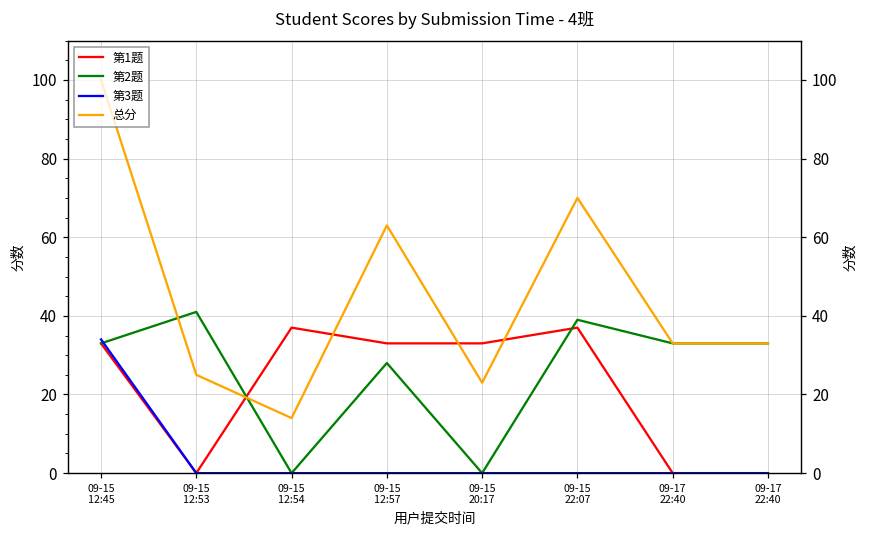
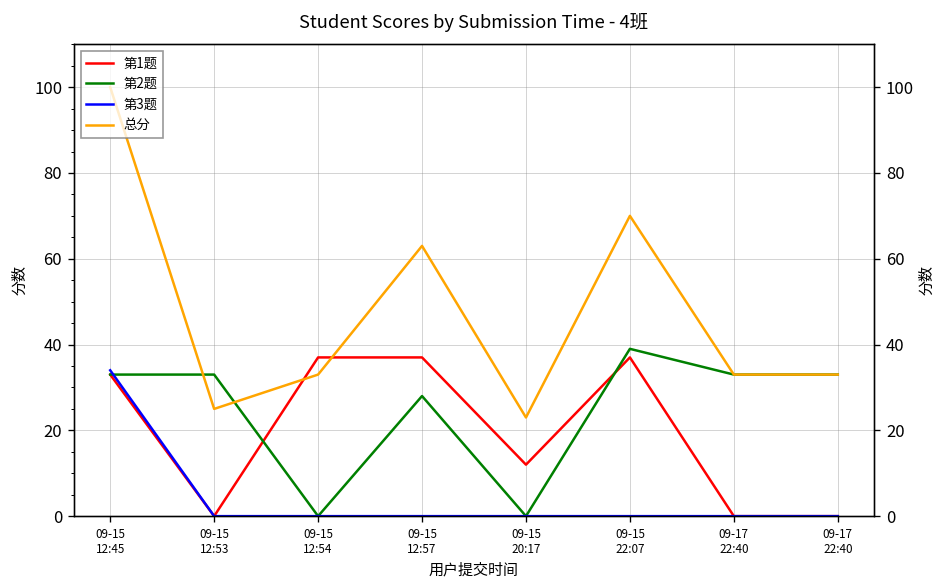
第2题, 09-15 12:53: 41 -> 33
总分, 09-15 12:54: 14 -> 33
第1题, 09-15 12:57: 33 -> 37
第1题, 09-15 20:17: 33 -> 12
